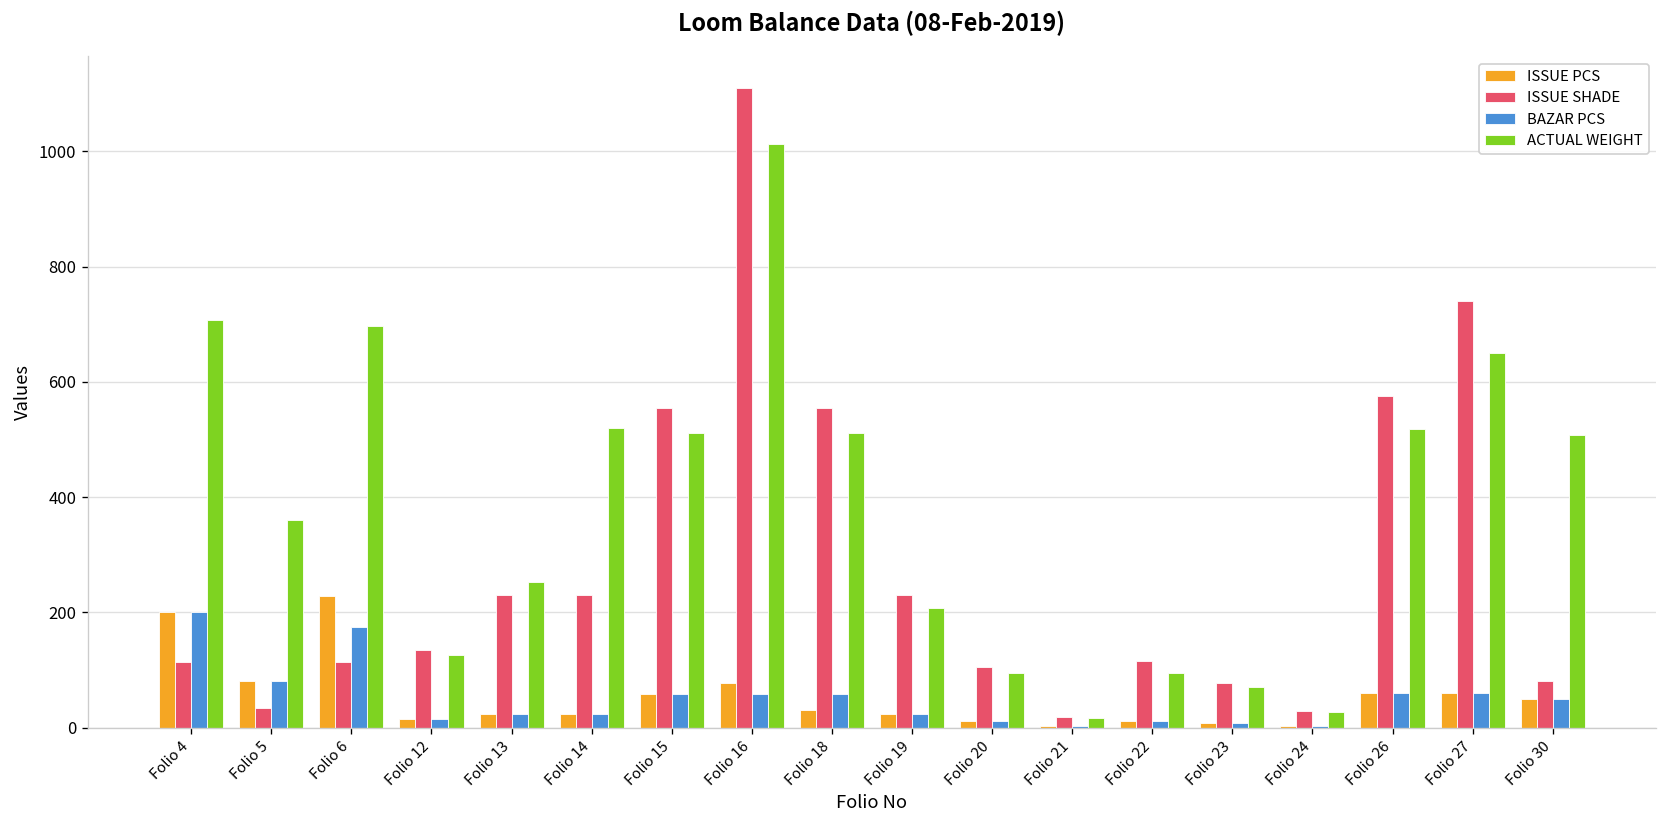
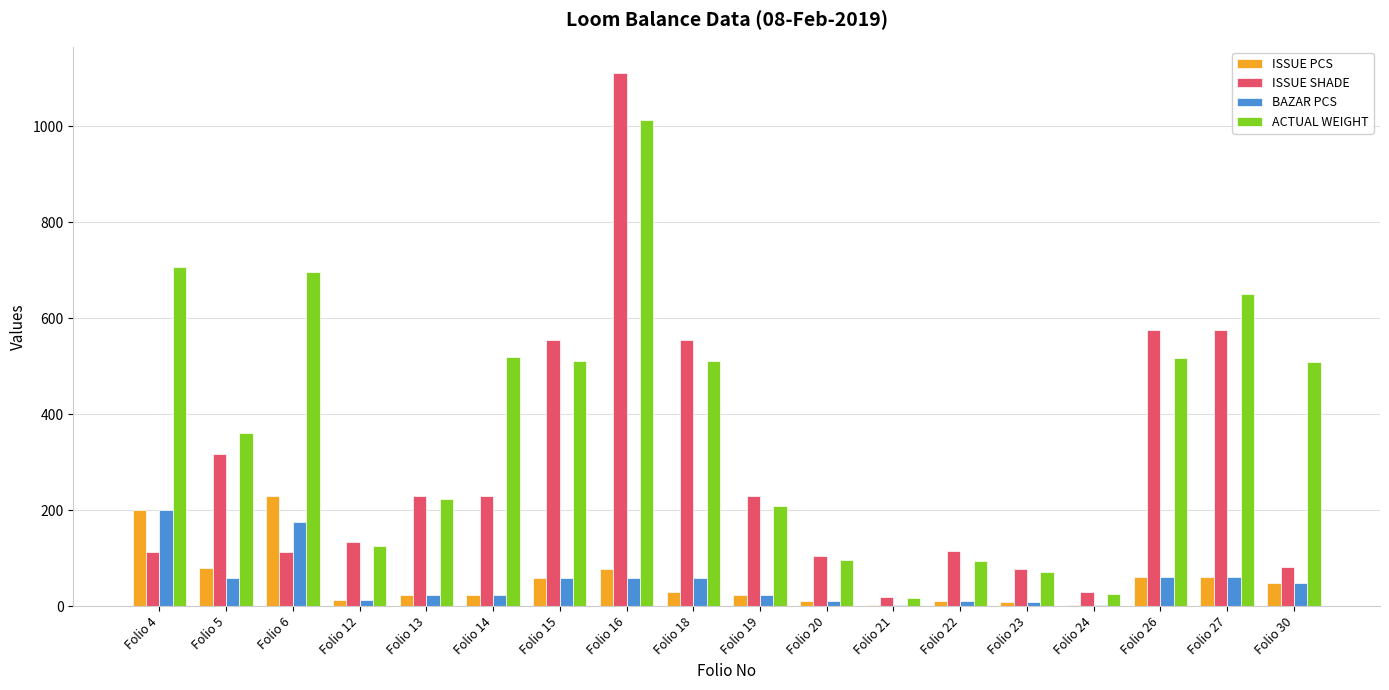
ISSUE SHADE, Folio 5: 30 -> 320
BAZAR PCS, Folio 5: 80 -> 60
ACTUAL WEIGHT, Folio 13: 250 -> 220
ISSUE SHADE, Folio 27: 740 -> 580
